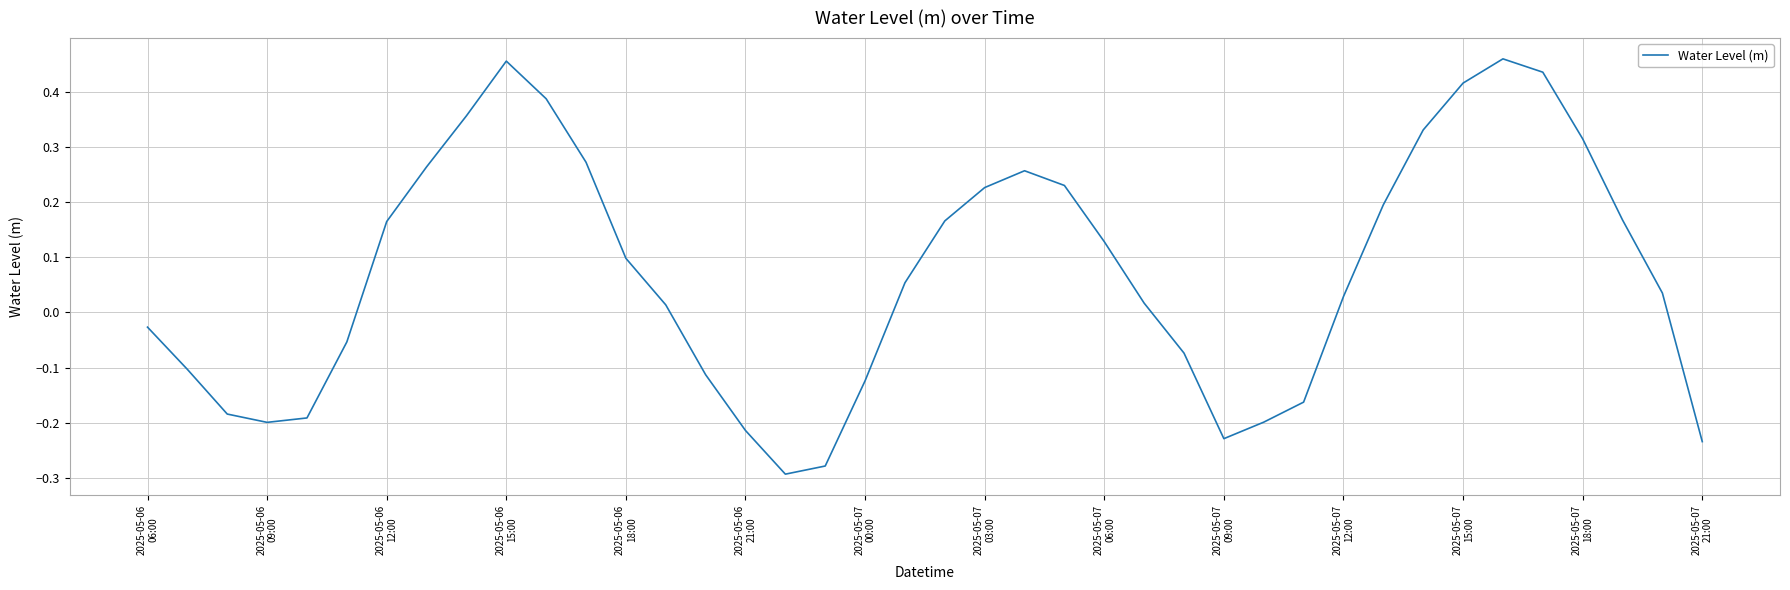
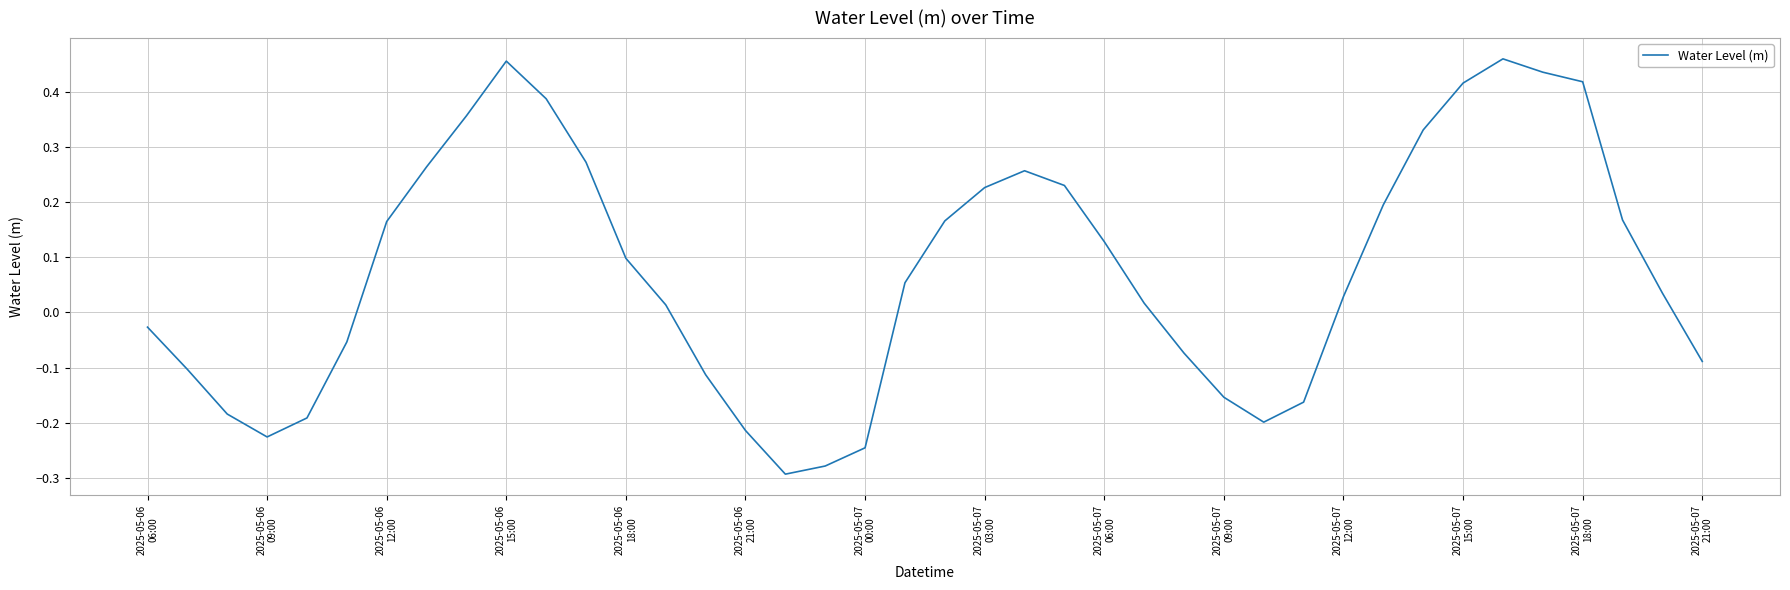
2025-05-06 09:00: -0.20 -> -0.23
2025-05-07 00:00: -0.12 -> -0.25
2025-05-07 09:00: -0.23 -> -0.15
2025-05-07 18:00: 0.32 -> 0.42
2025-05-07 21:00: -0.23 -> -0.09
